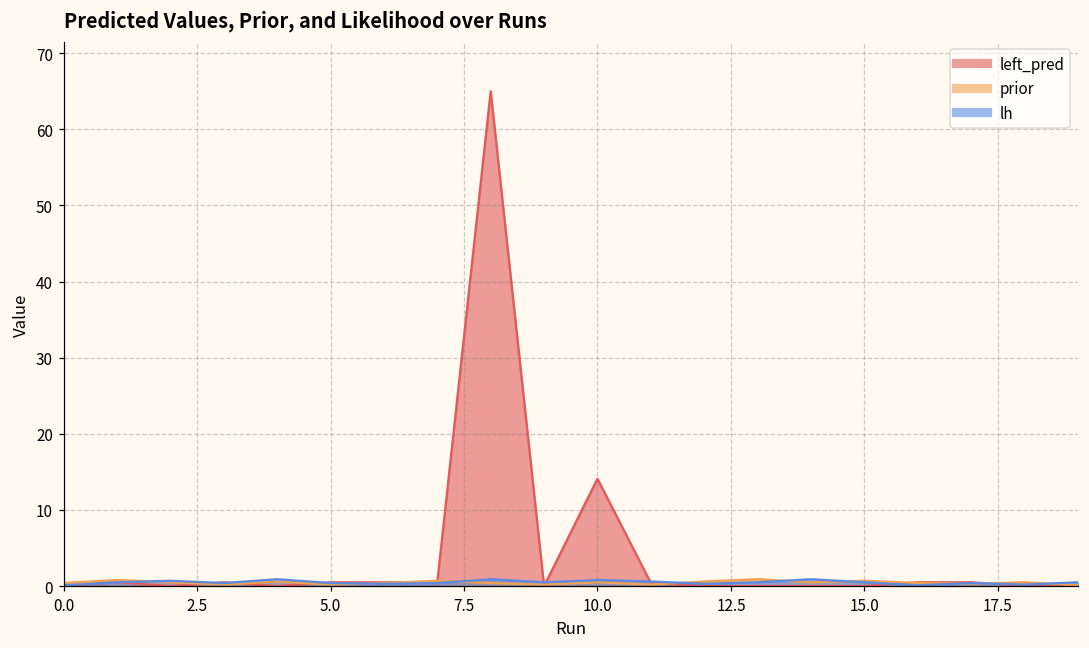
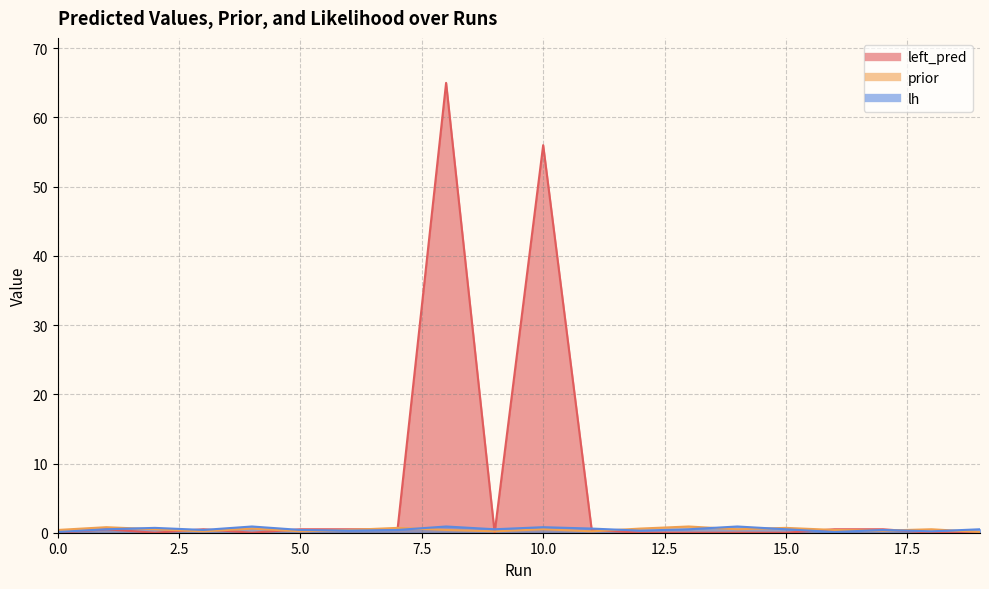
left_pred, 10.0: 14 -> 56
